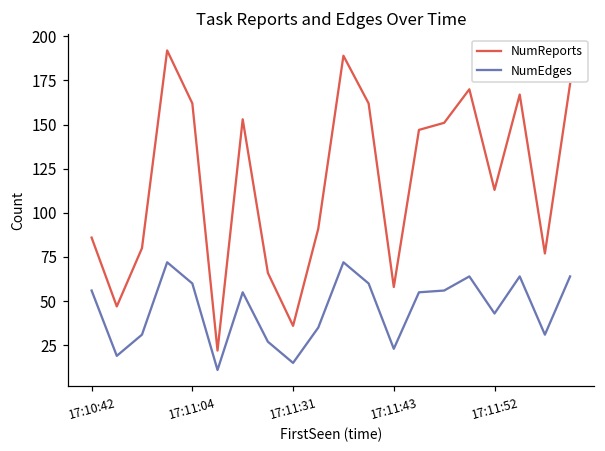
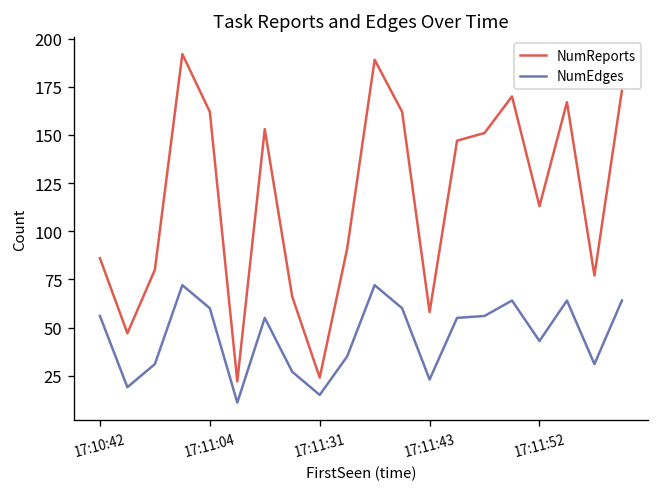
NumReports, 17:11:31: 36 -> 24
